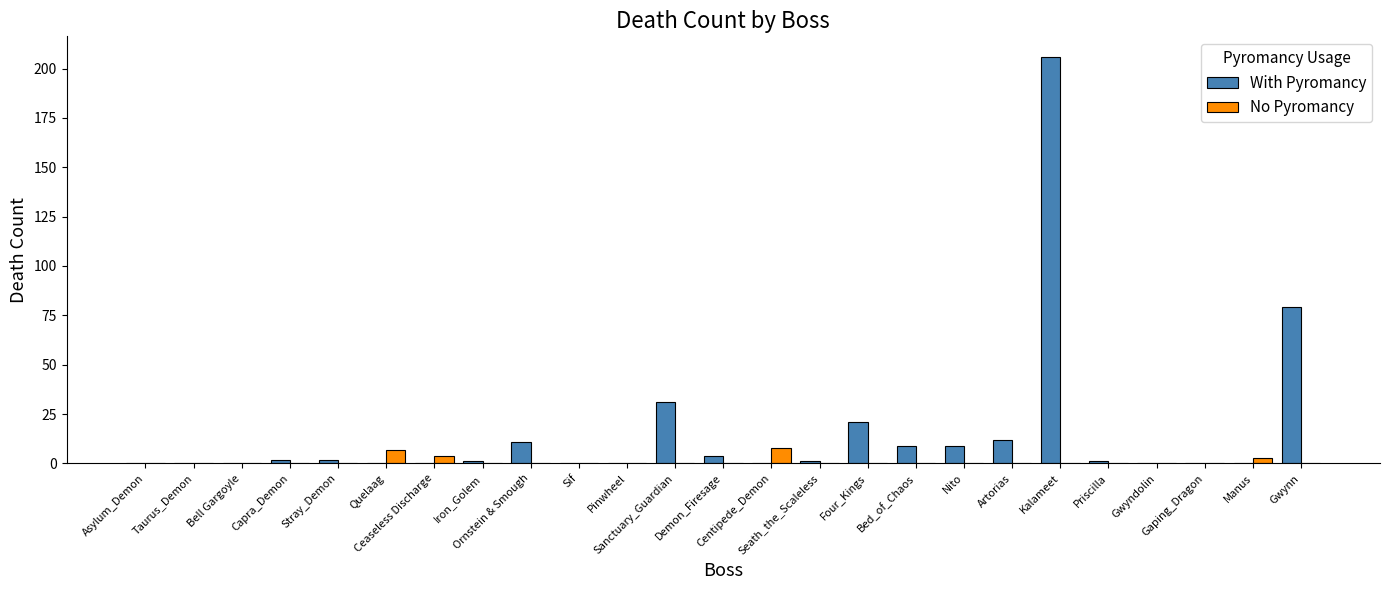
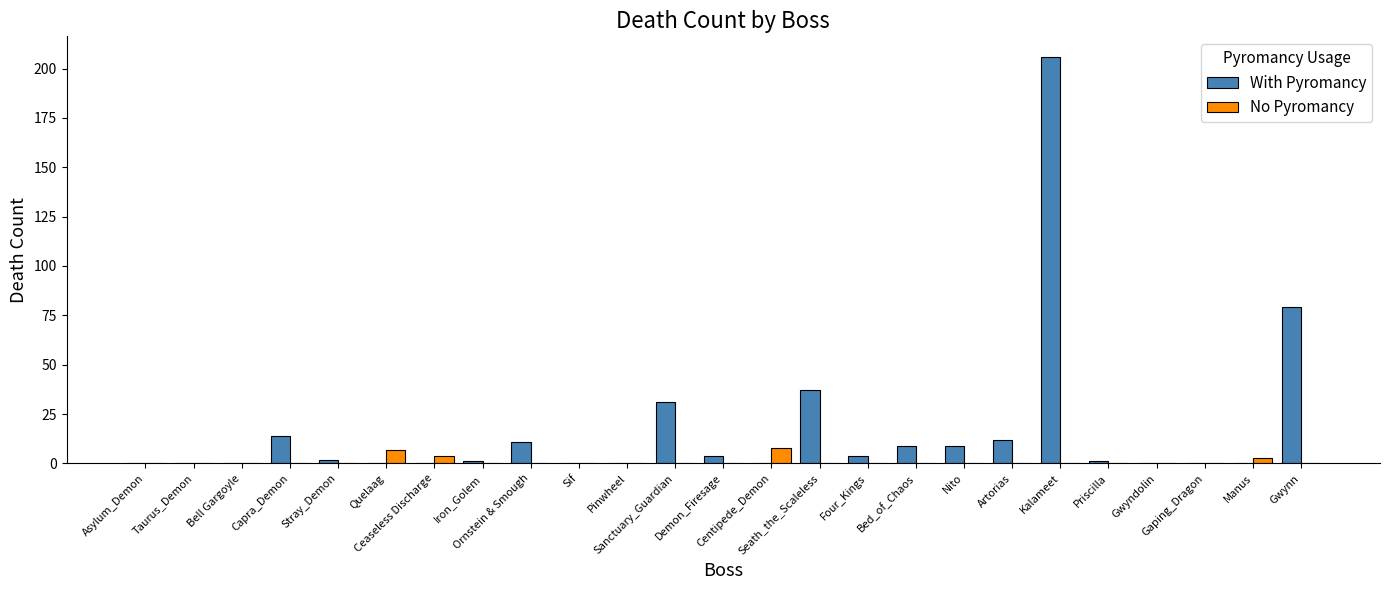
With Pyromancy, Capra_Demon: 2 -> 14
With Pyromancy, Seath_the_Scaleless: 1 -> 37
With Pyromancy, Four_Kings: 21 -> 4
